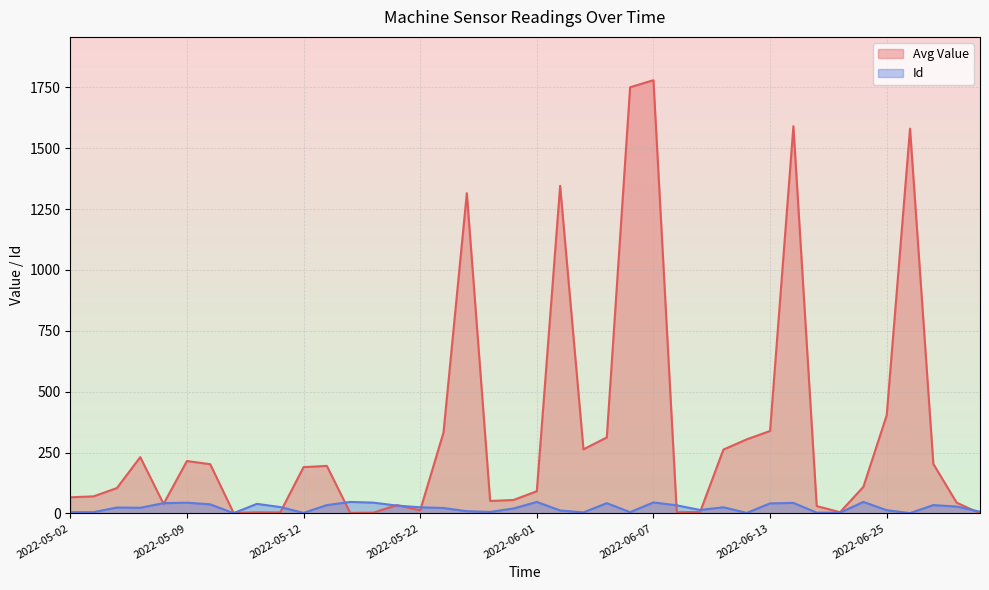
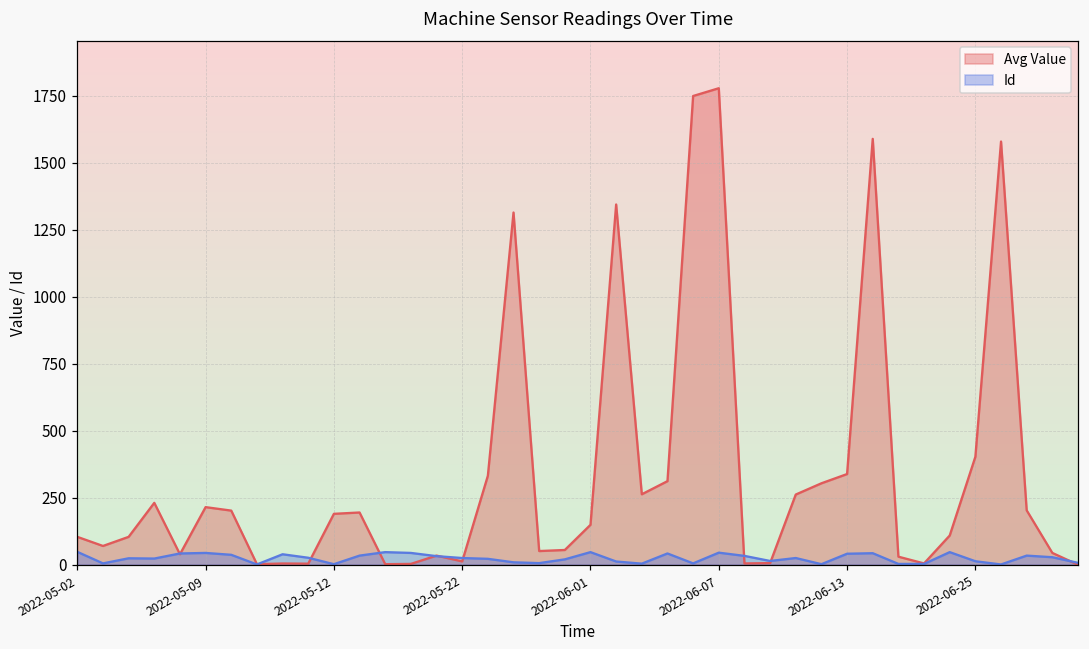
Avg Value, 2022-05-02: 70 -> 100
Id, 2022-05-02: 10 -> 50
Avg Value, 2022-06-01: 90 -> 150
